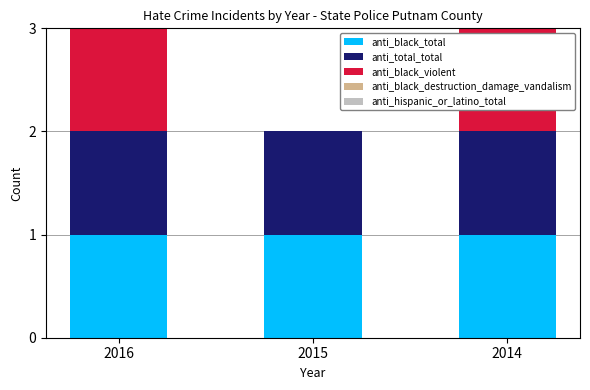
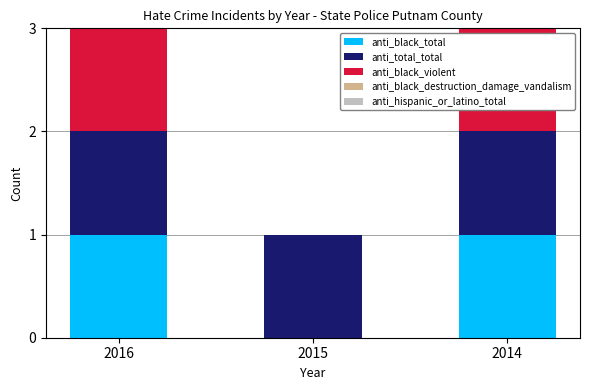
anti_black_total, 2015: 1 -> 0
